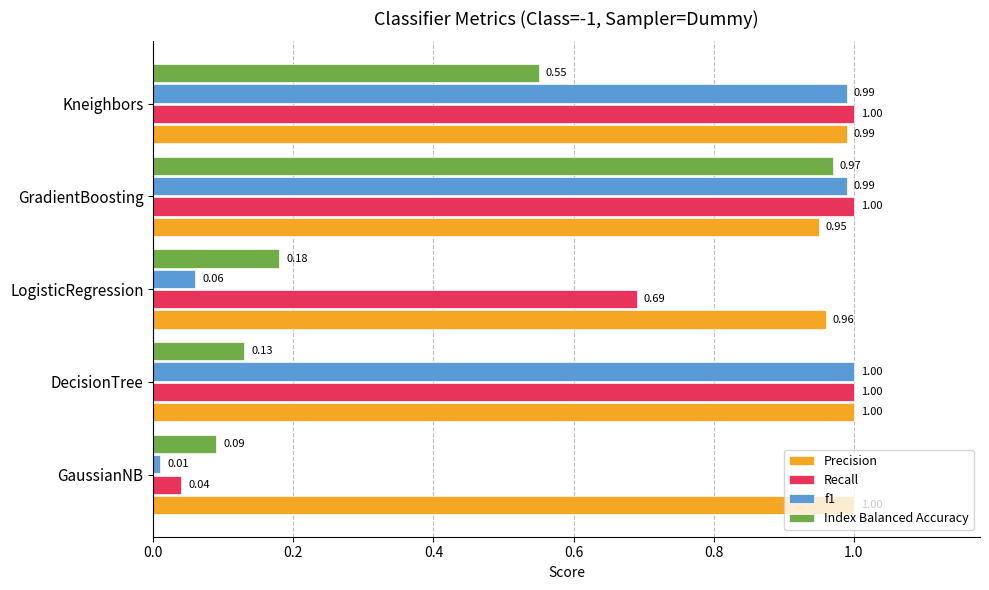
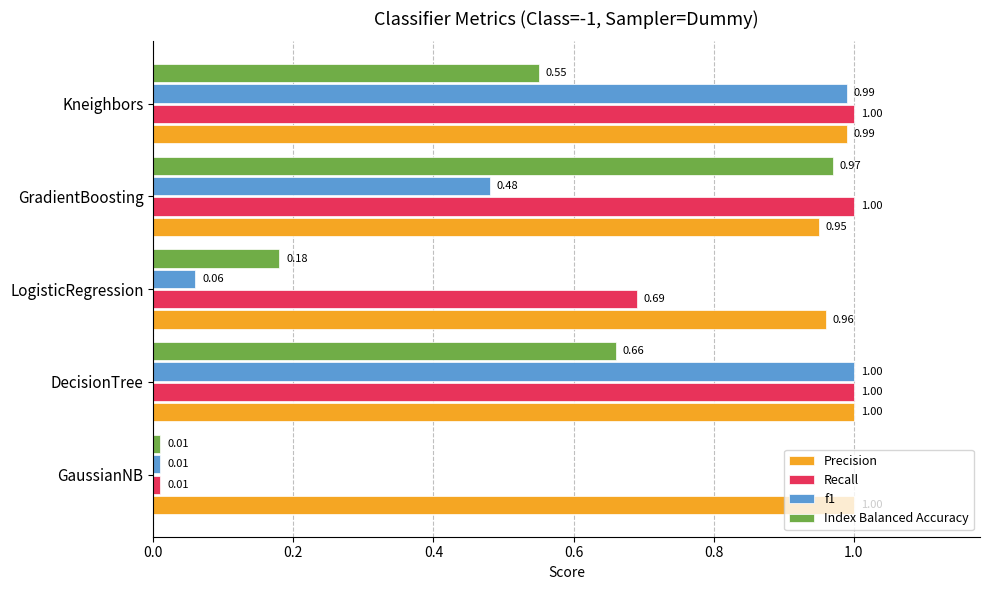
f1, GradientBoosting: 0.99 -> 0.48
Index Balanced Accuracy, DecisionTree: 0.13 -> 0.66
Index Balanced Accuracy, GaussianNB: 0.09 -> 0.01
Recall, GaussianNB: 0.04 -> 0.01
